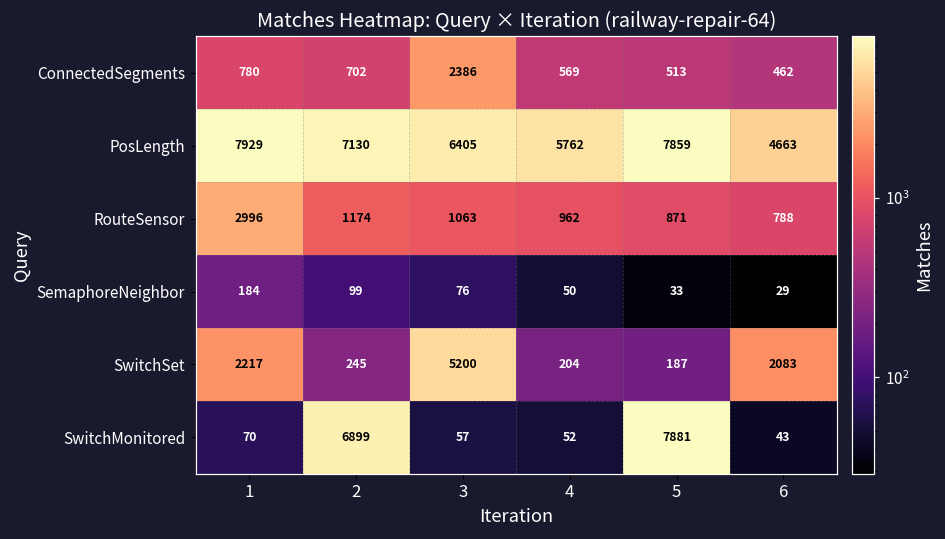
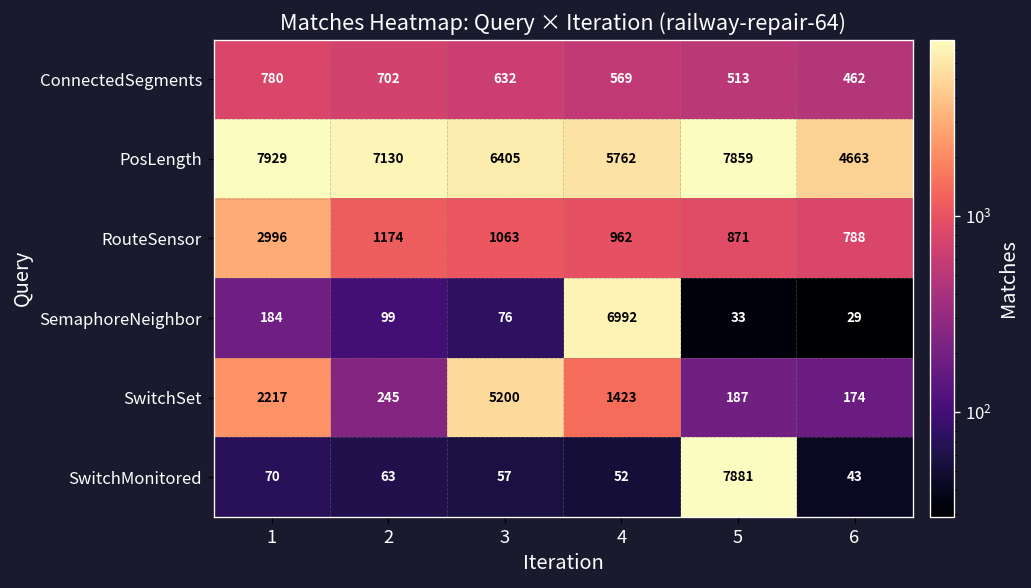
ConnectedSegments, 3: 2386 -> 632
SemaphoreNeighbor, 4: 50 -> 6992
SwitchSet, 4: 204 -> 1423
SwitchSet, 6: 2083 -> 174
SwitchMonitored, 2: 6899 -> 63
